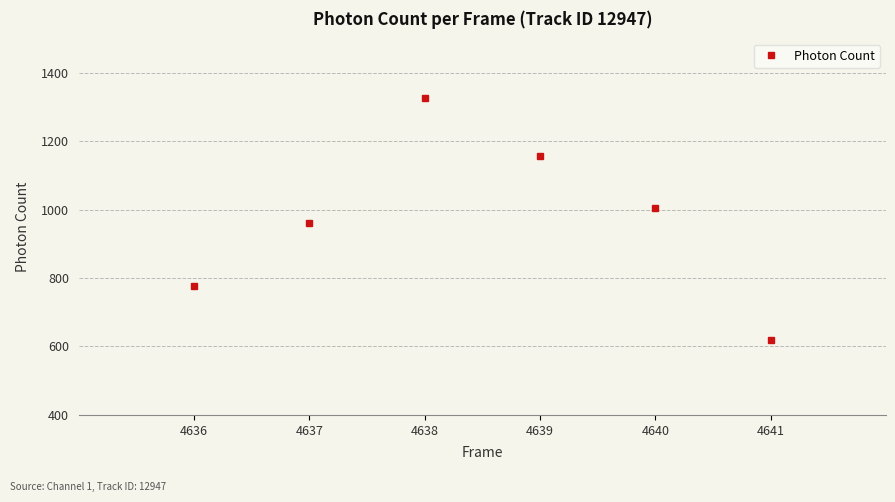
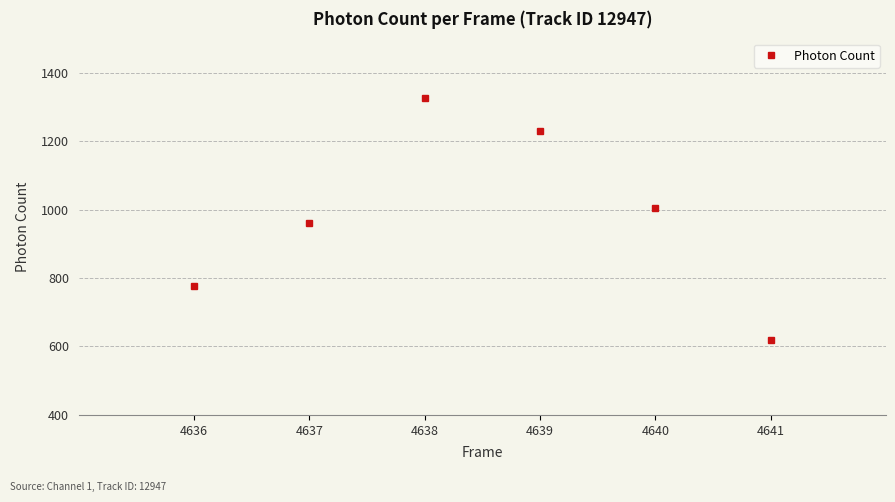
4639: 1160 -> 1230
